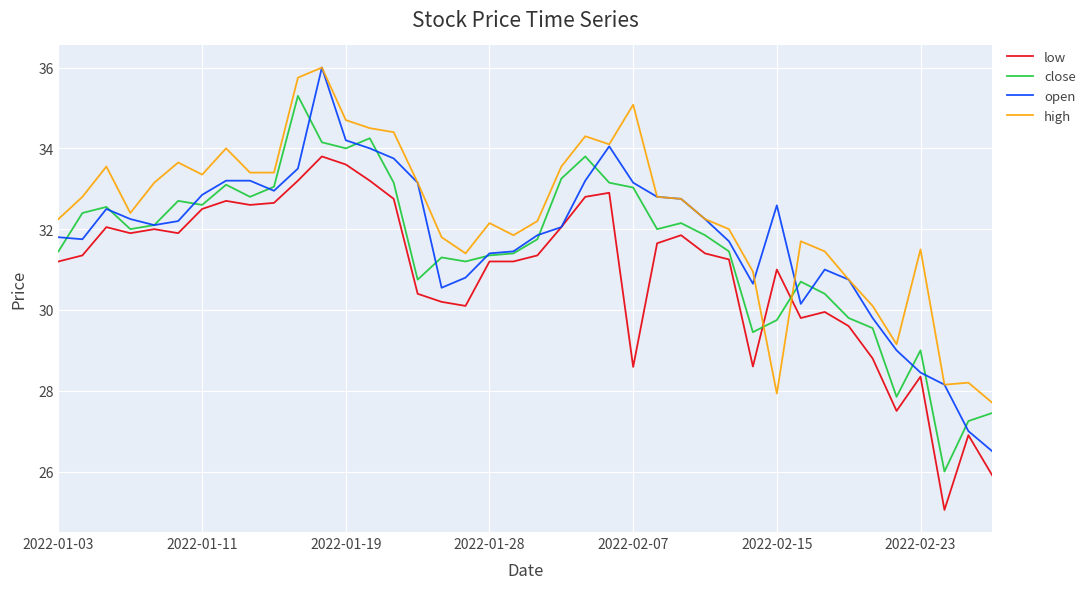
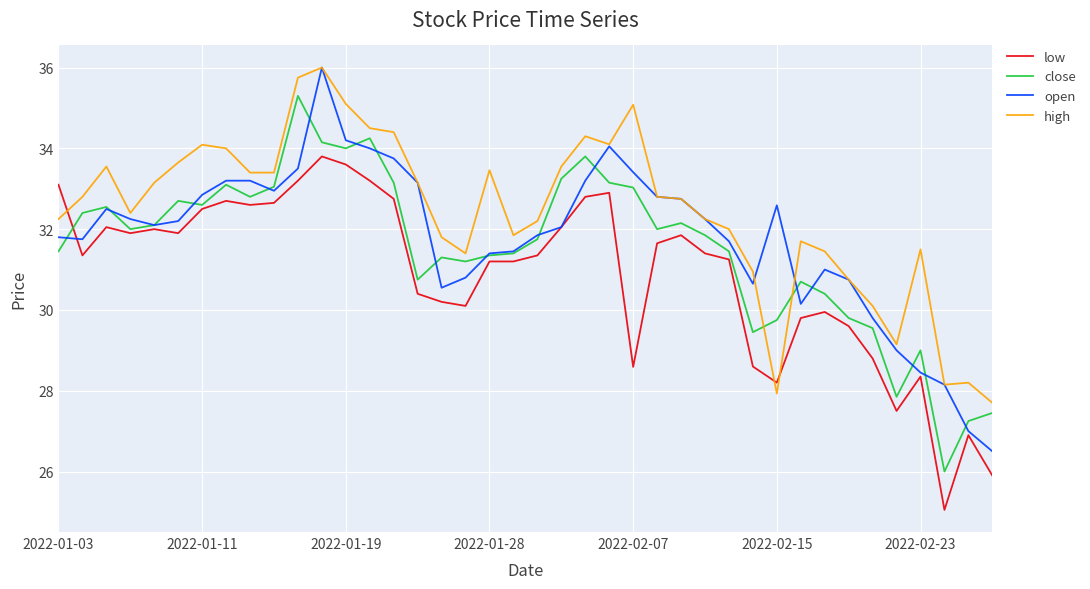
low, 2022-01-03: 31.2 -> 33.1
high, 2022-01-11: 33.4 -> 34.1
high, 2022-01-19: 34.7 -> 35.1
high, 2022-01-28: 32.2 -> 33.5
open, 2022-02-07: 33.2 -> 33.4
low, 2022-02-15: 31.0 -> 28.2
